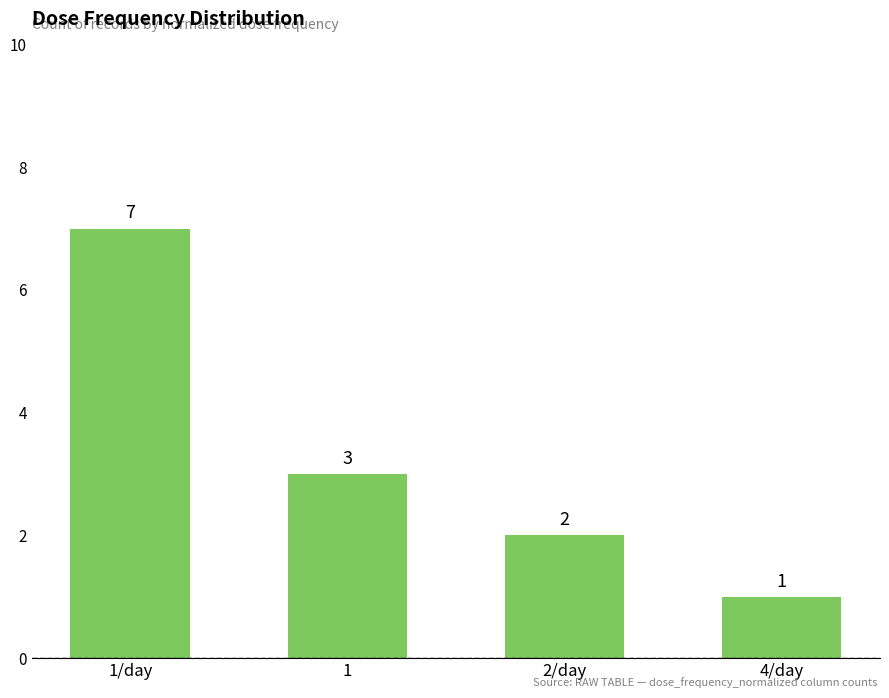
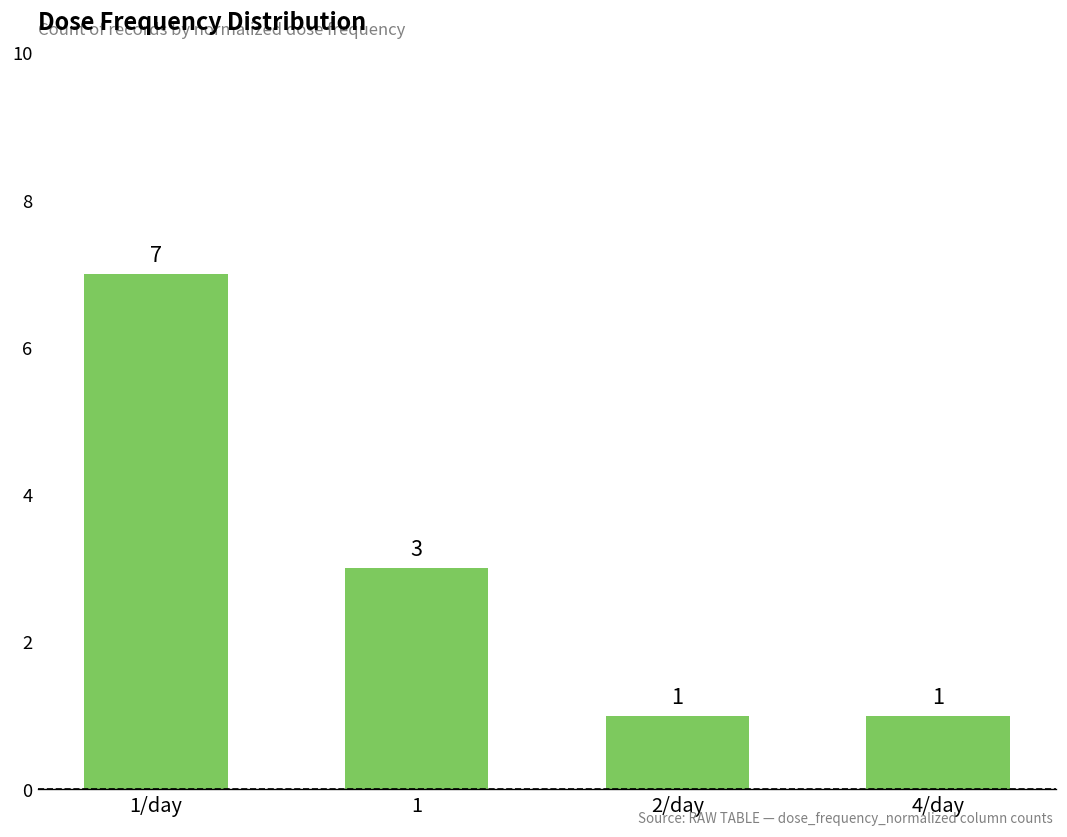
2/day: 2 -> 1
